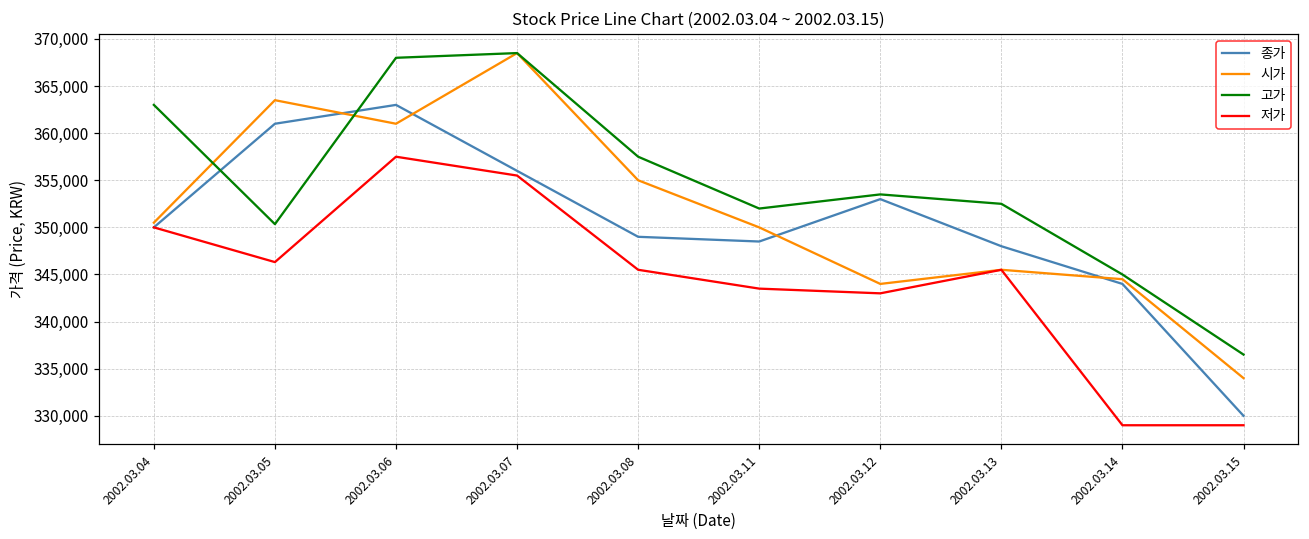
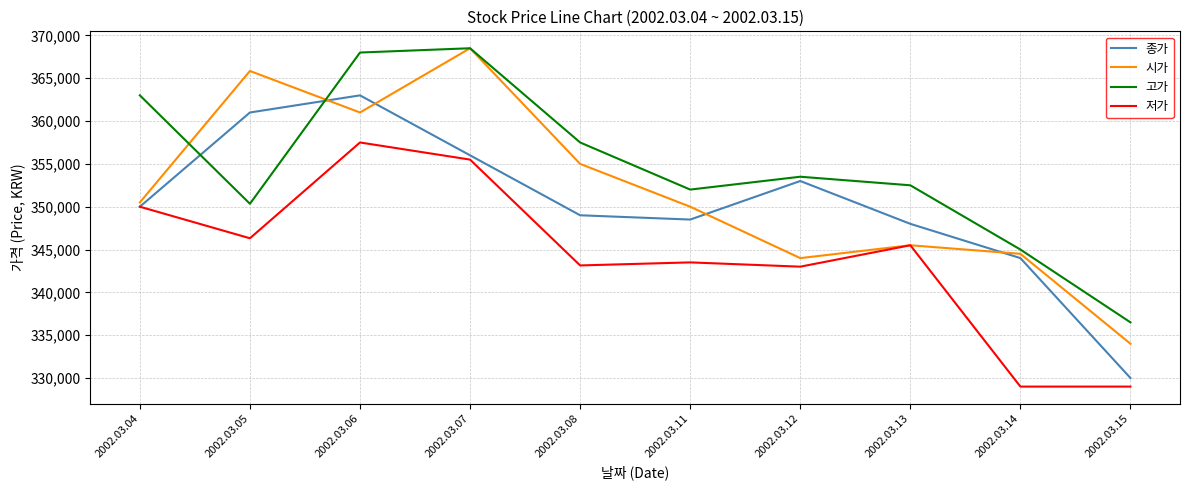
시가, 2002.03.05: 364,000 -> 366,000
저가, 2002.03.08: 346,000 -> 343,000
